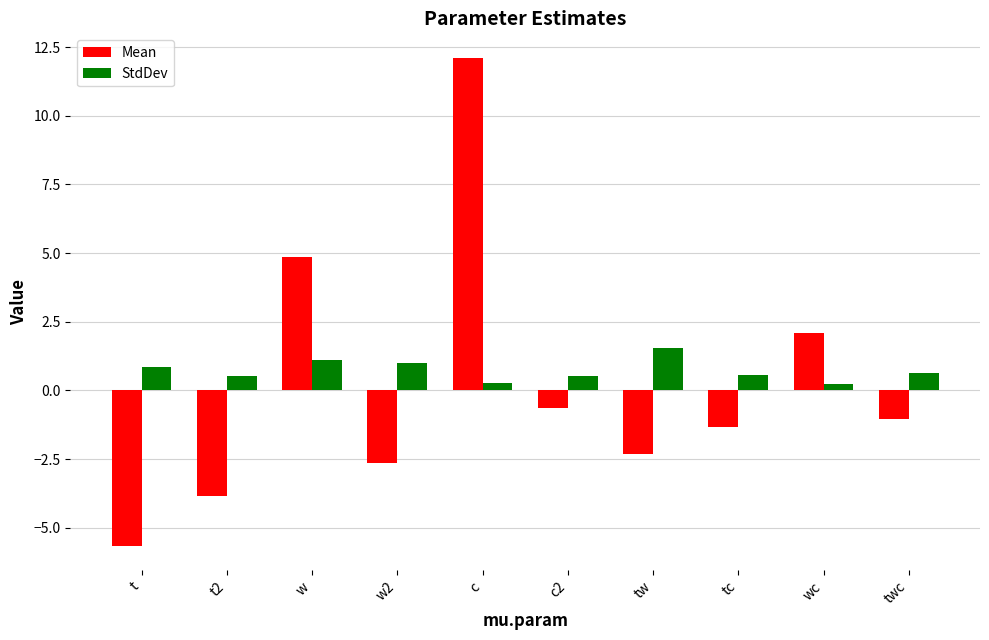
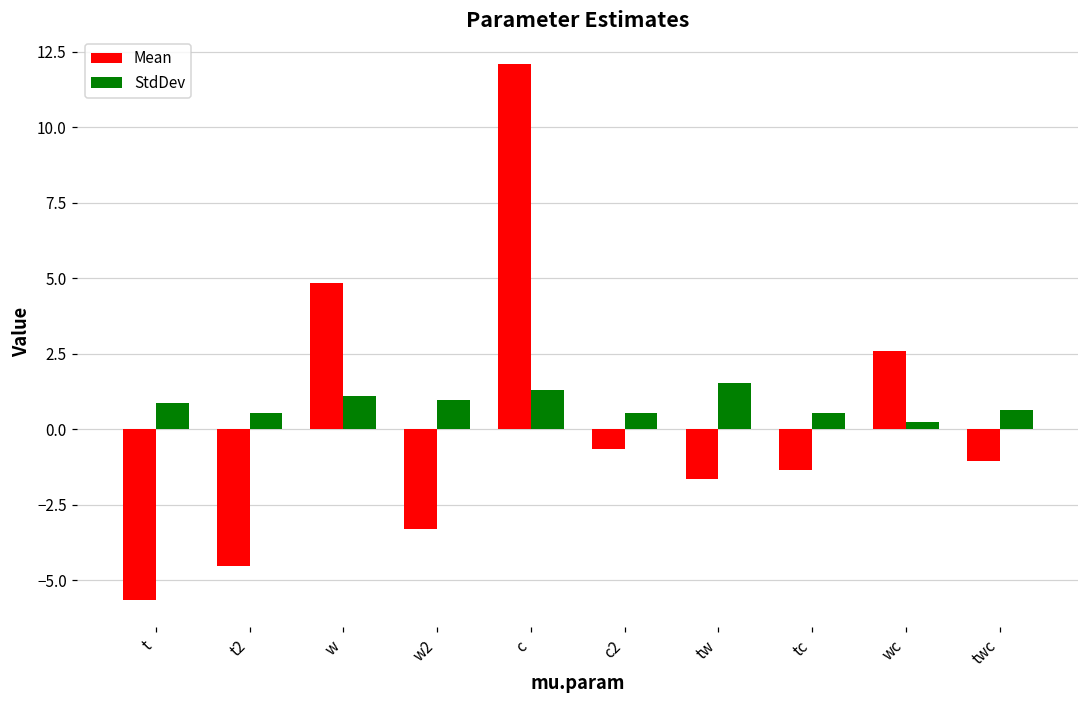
Mean, t2: -3.8 -> -4.5
Mean, w2: -2.7 -> -3.3
StdDev, c: 0.3 -> 1.3
Mean, tw: -2.3 -> -1.7
Mean, wc: 2.1 -> 2.6
